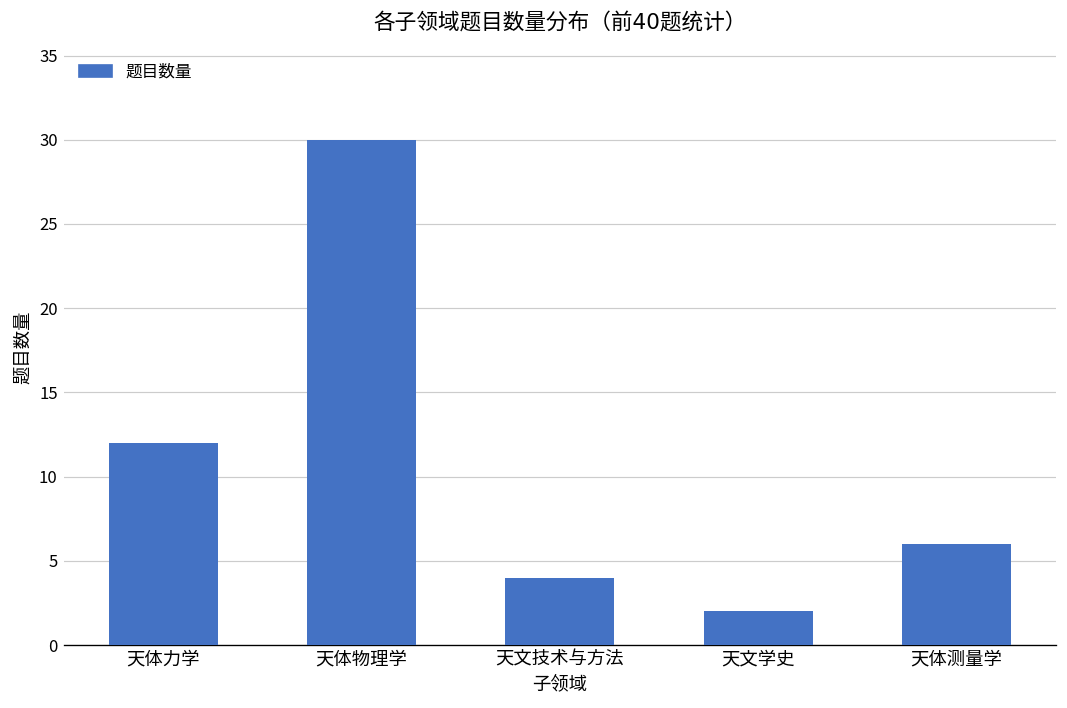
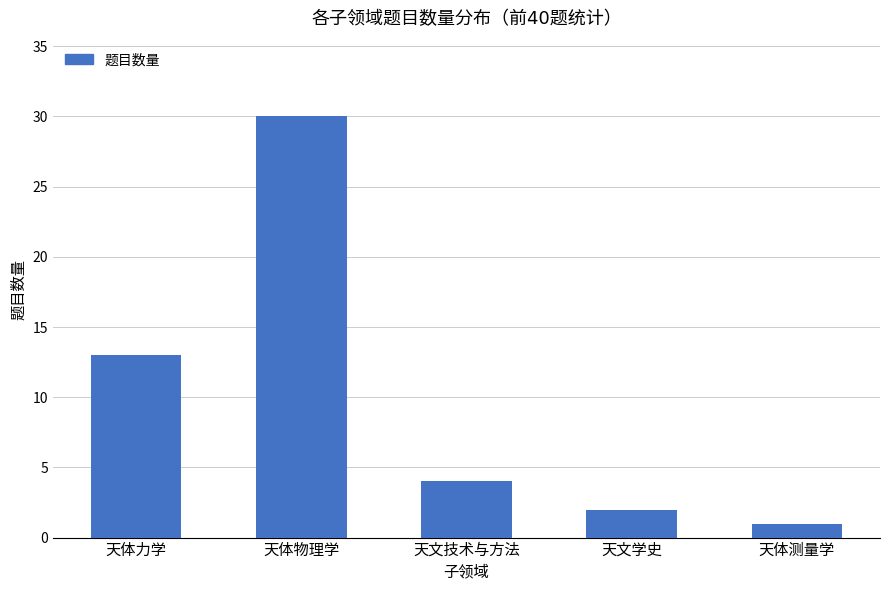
天体力学: 12 -> 13
天体测量学: 6 -> 1
